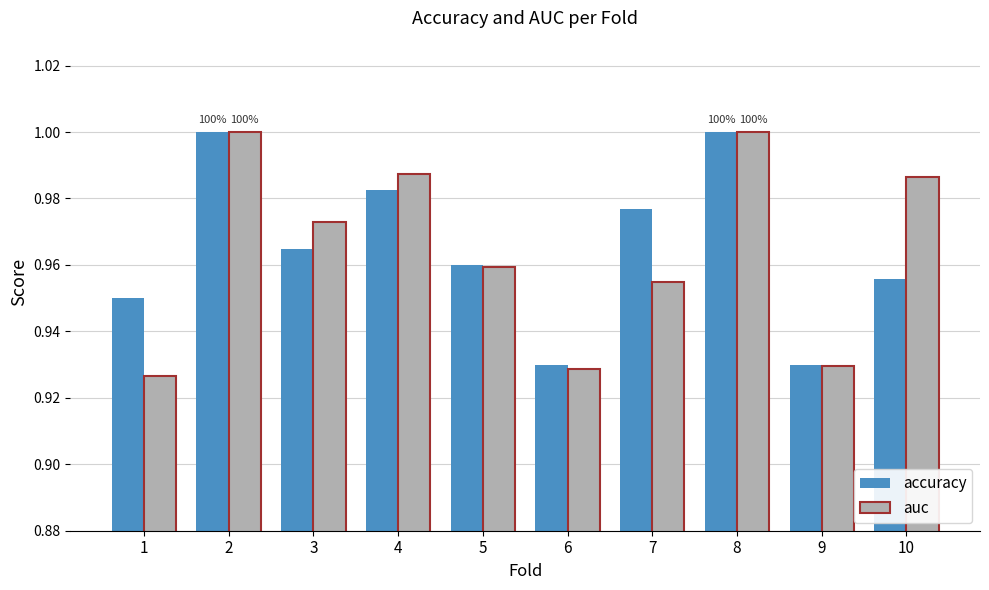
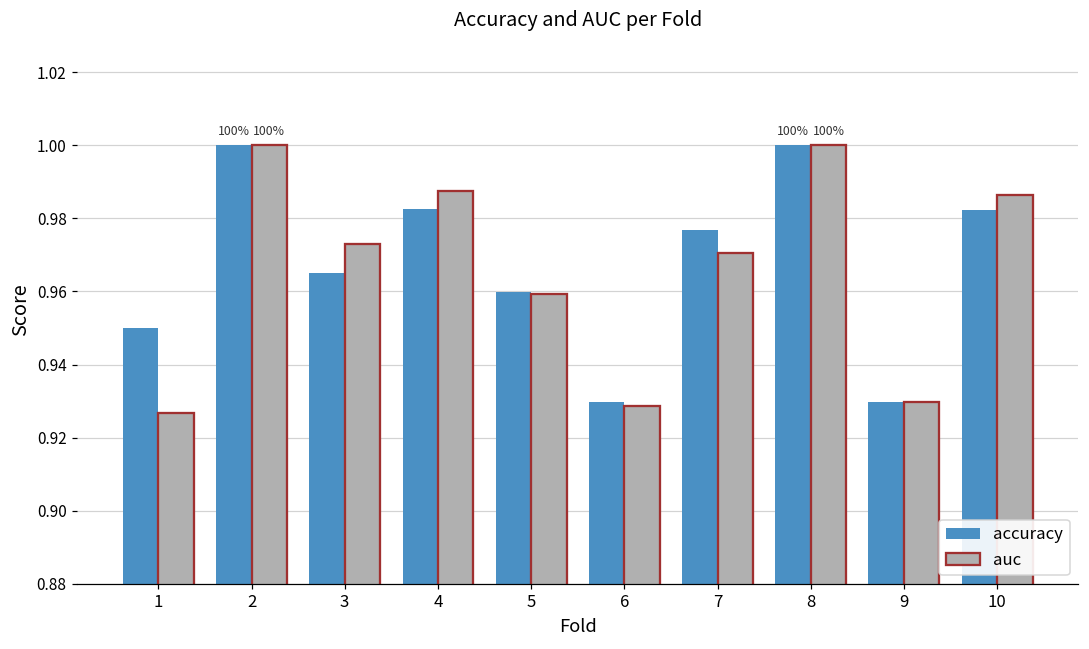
auc, 7: 0.955 -> 0.971
accuracy, 10: 0.956 -> 0.982
